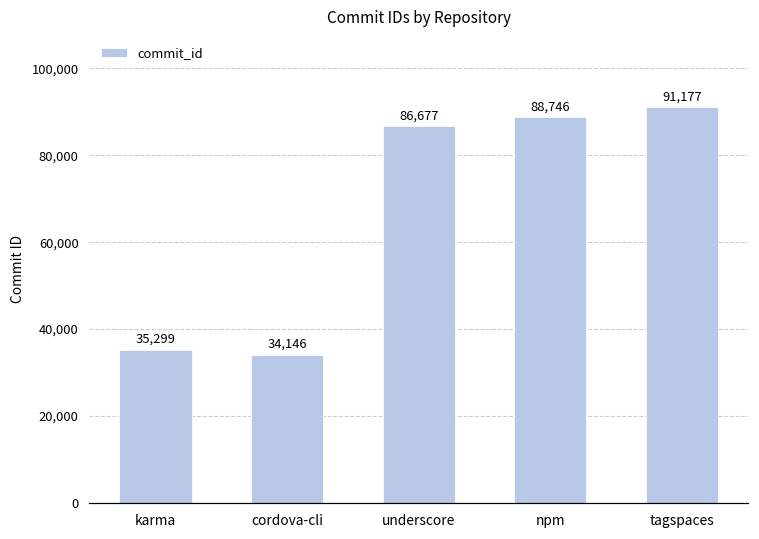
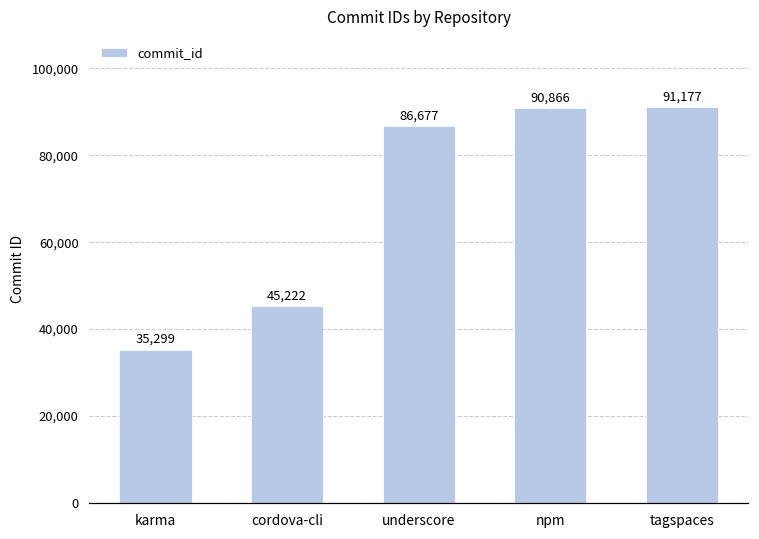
cordova-cli: 34,146 -> 45,222
npm: 88,746 -> 90,866
